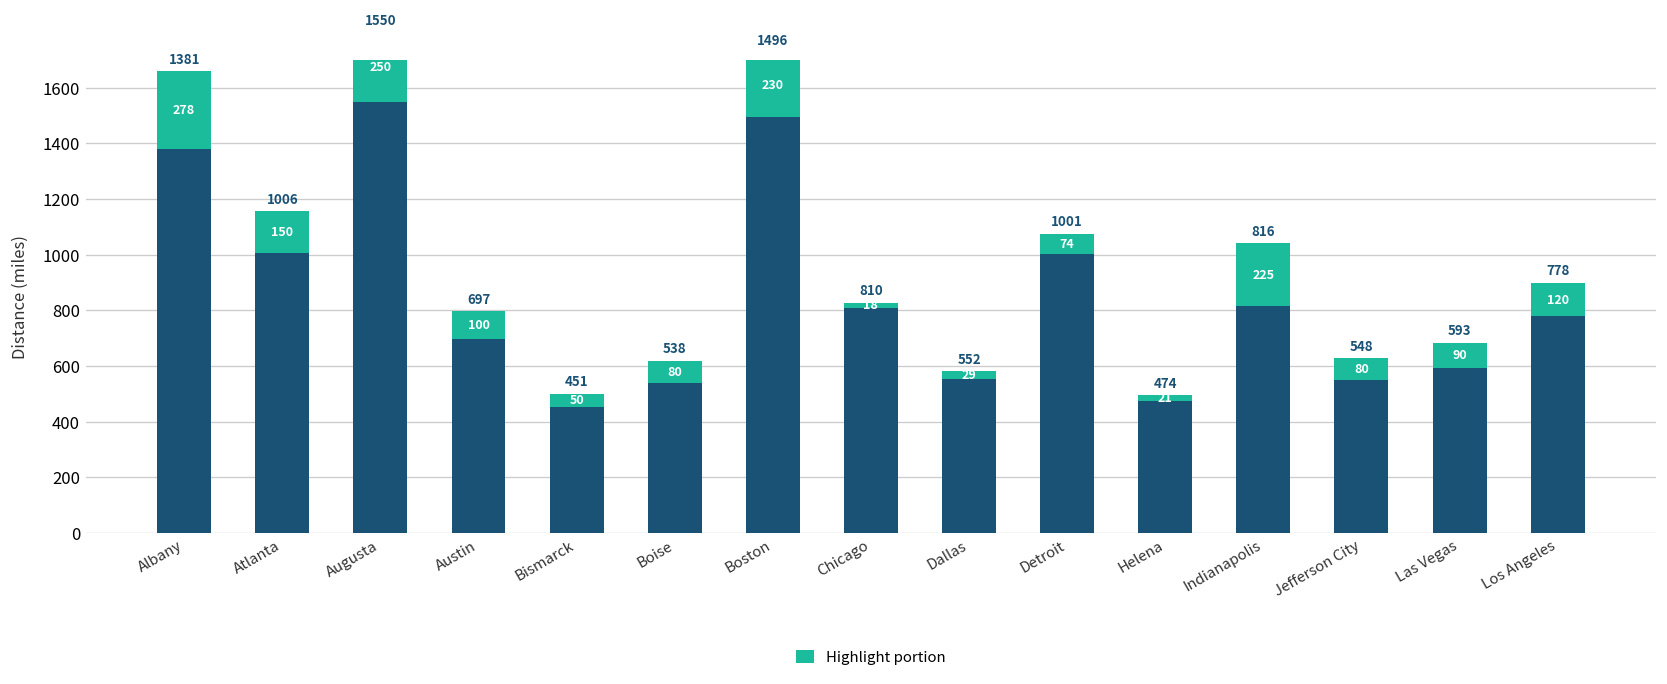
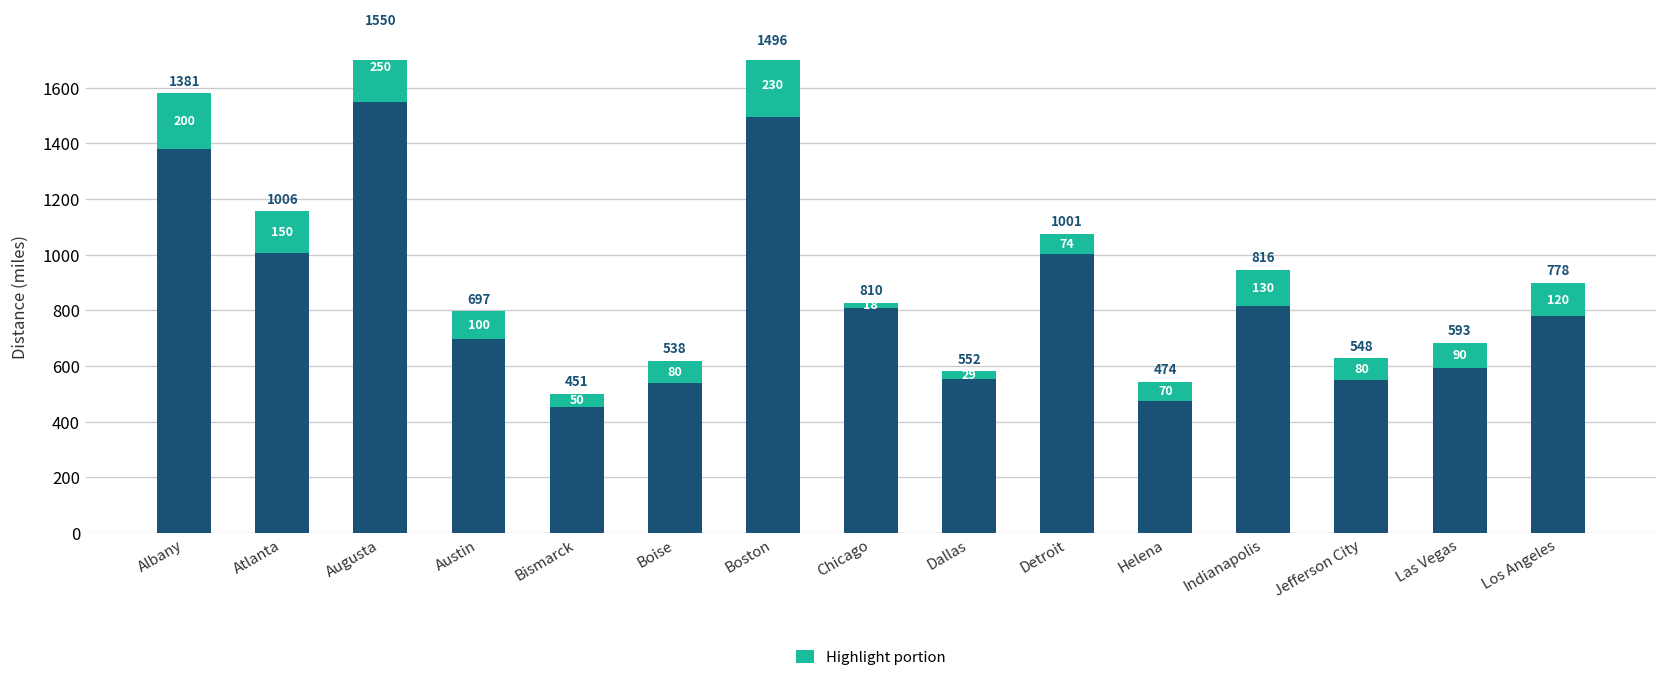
Highlight portion, Albany: 278 -> 200
Highlight portion, Helena: 21 -> 70
Highlight portion, Indianapolis: 225 -> 130
